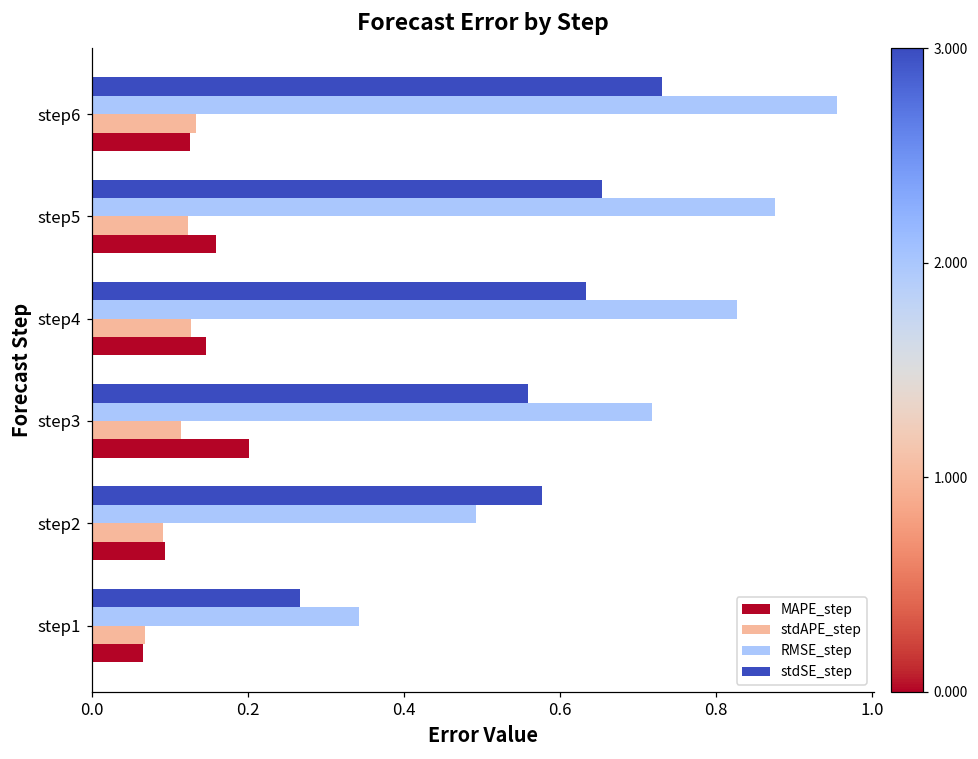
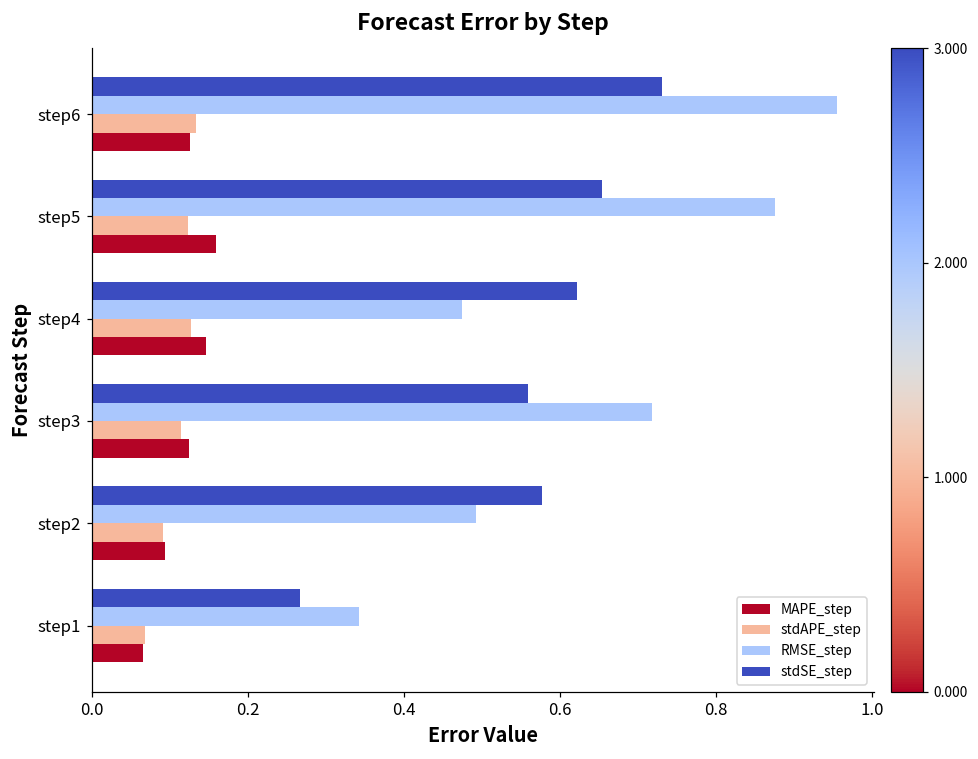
stdSE_step, step4: 0.63 -> 0.62
RMSE_step, step4: 0.83 -> 0.47
MAPE_step, step3: 0.20 -> 0.12
